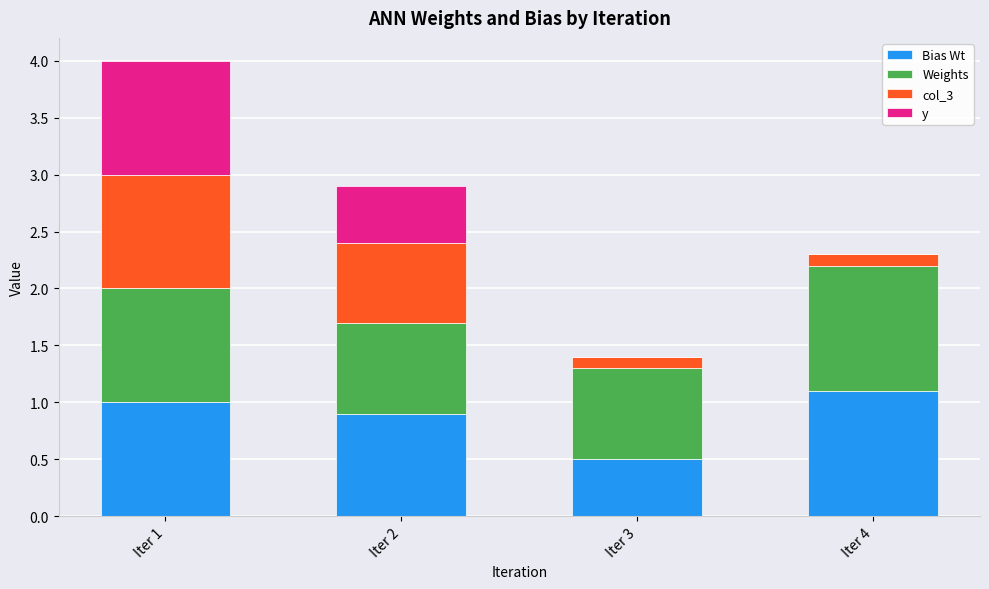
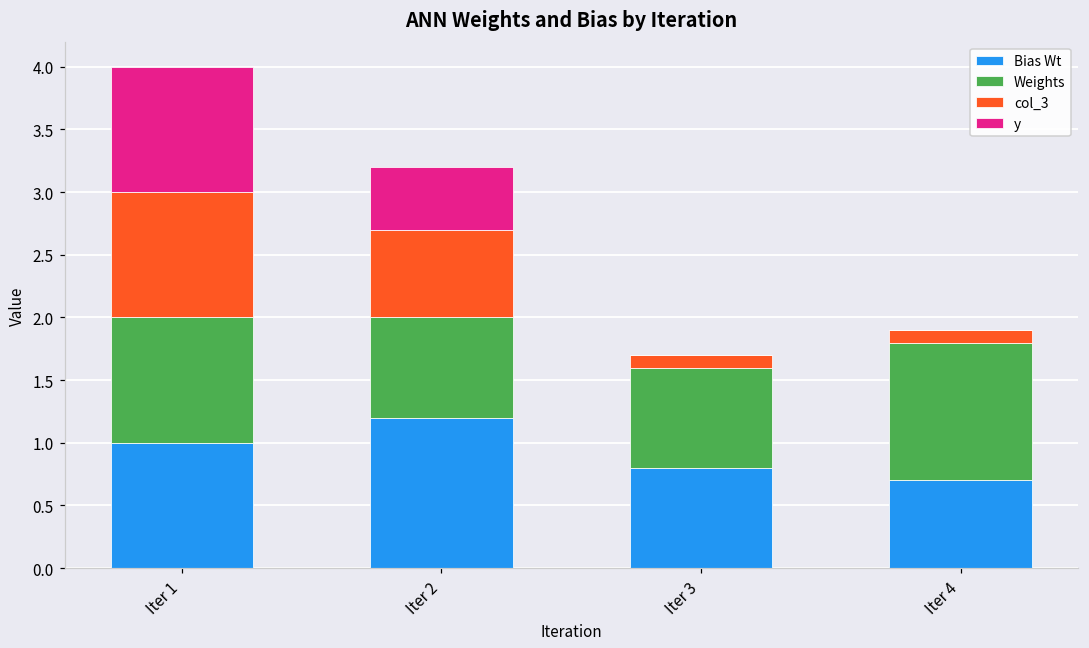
Bias Wt, Iter 2: 0.9 -> 1.2
Bias Wt, Iter 3: 0.5 -> 0.8
Bias Wt, Iter 4: 1.1 -> 0.7
